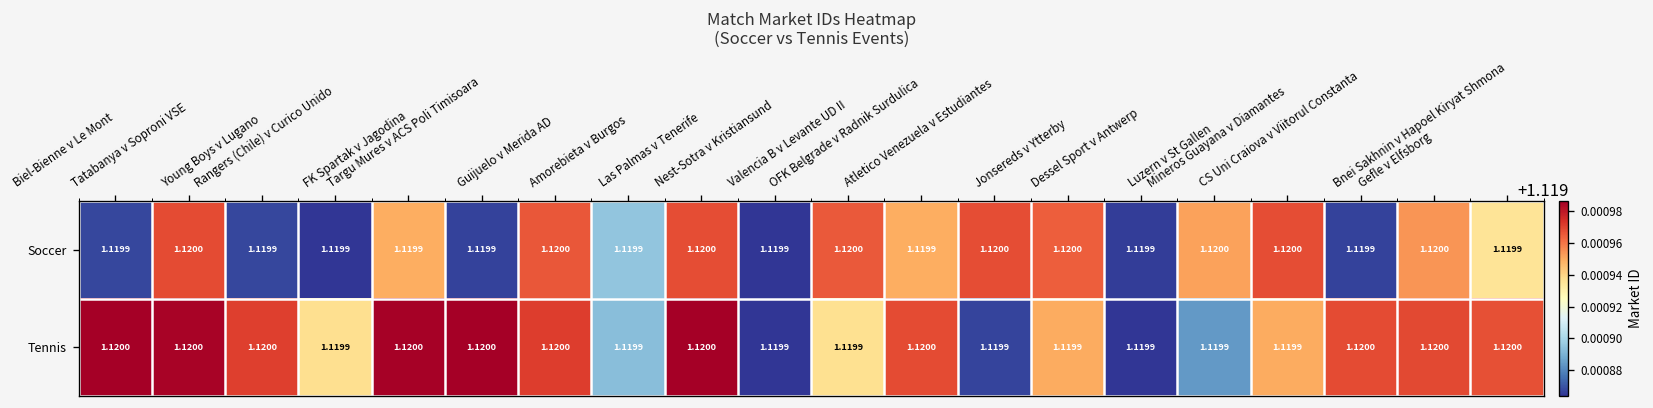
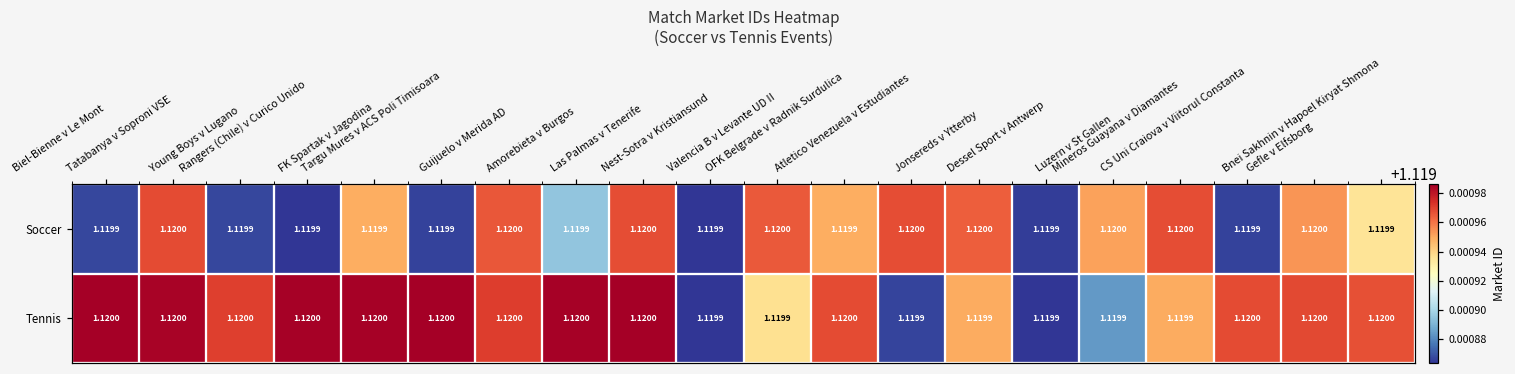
Tennis, Rangers (Chile) v Curico Unido: 1.1199 -> 1.1200
Tennis, Amorebieta v Burgos: 1.1199 -> 1.1200
